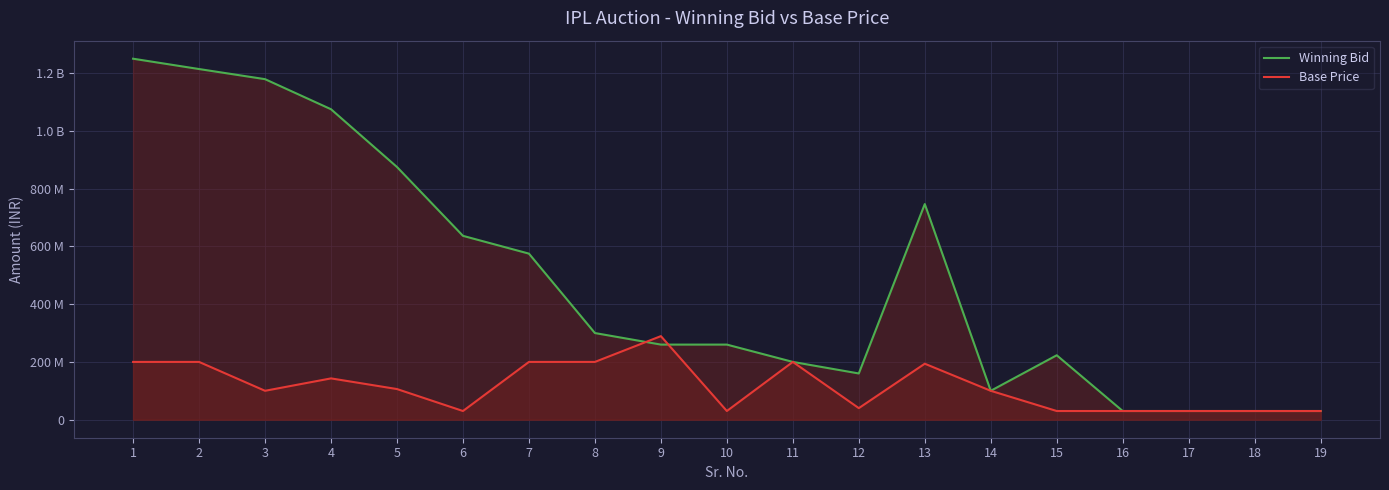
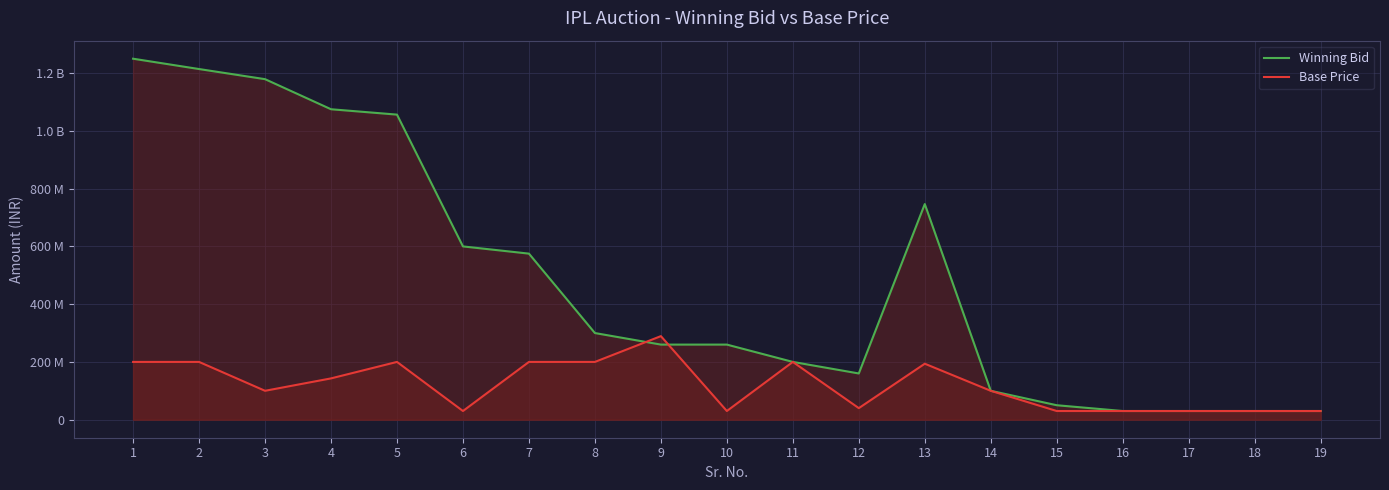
Winning Bid, 5: 880000000 -> 1060000000
Base Price, 5: 110000000 -> 200000000
Winning Bid, 6: 640000000 -> 600000000
Winning Bid, 15: 220000000 -> 50000000
